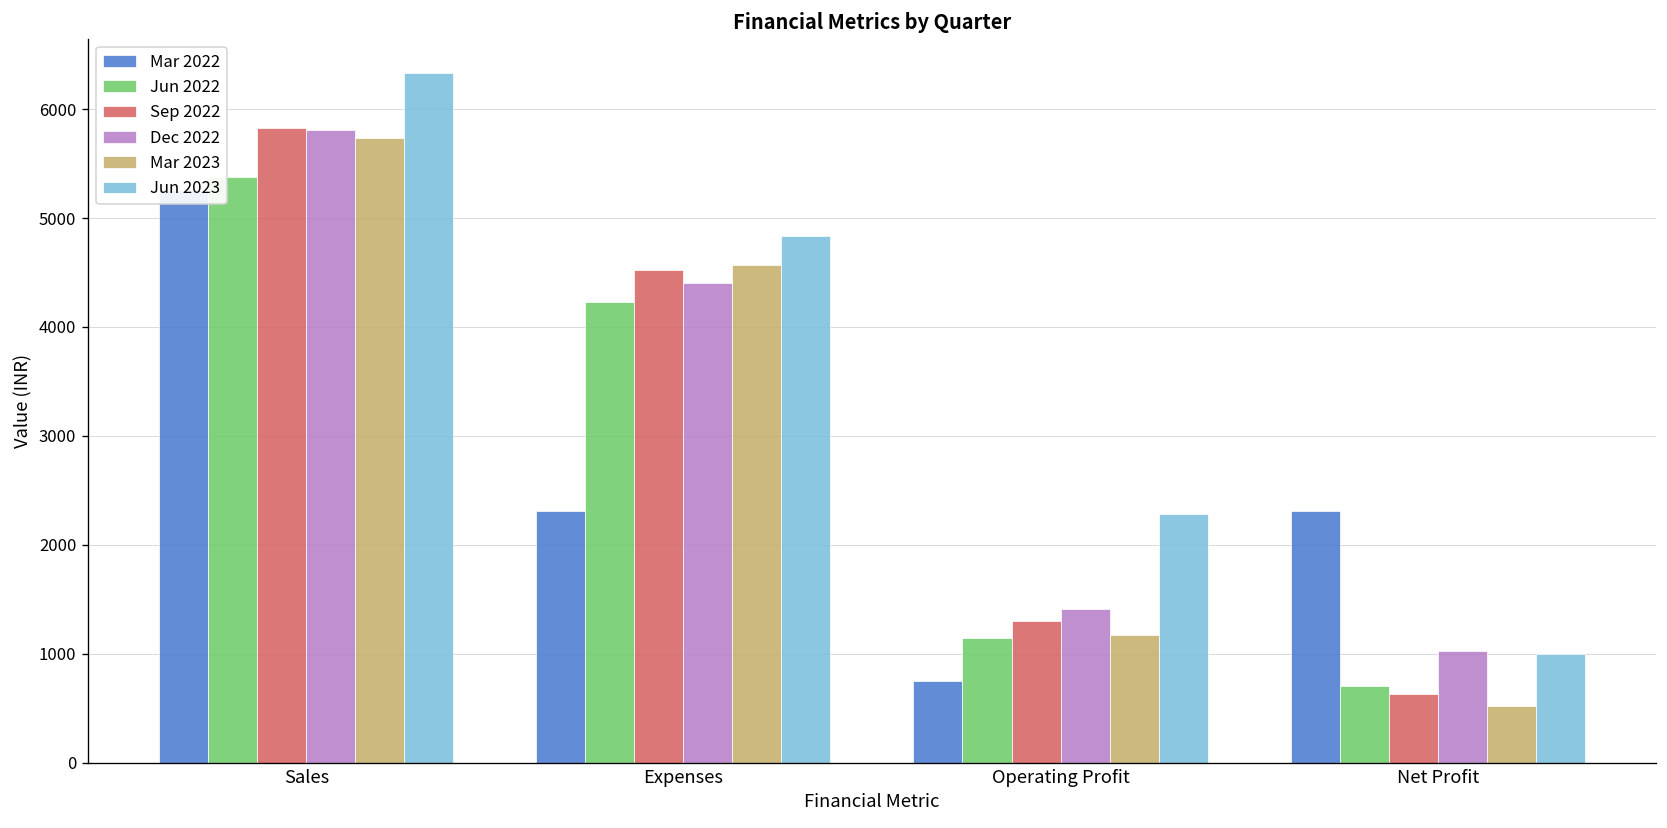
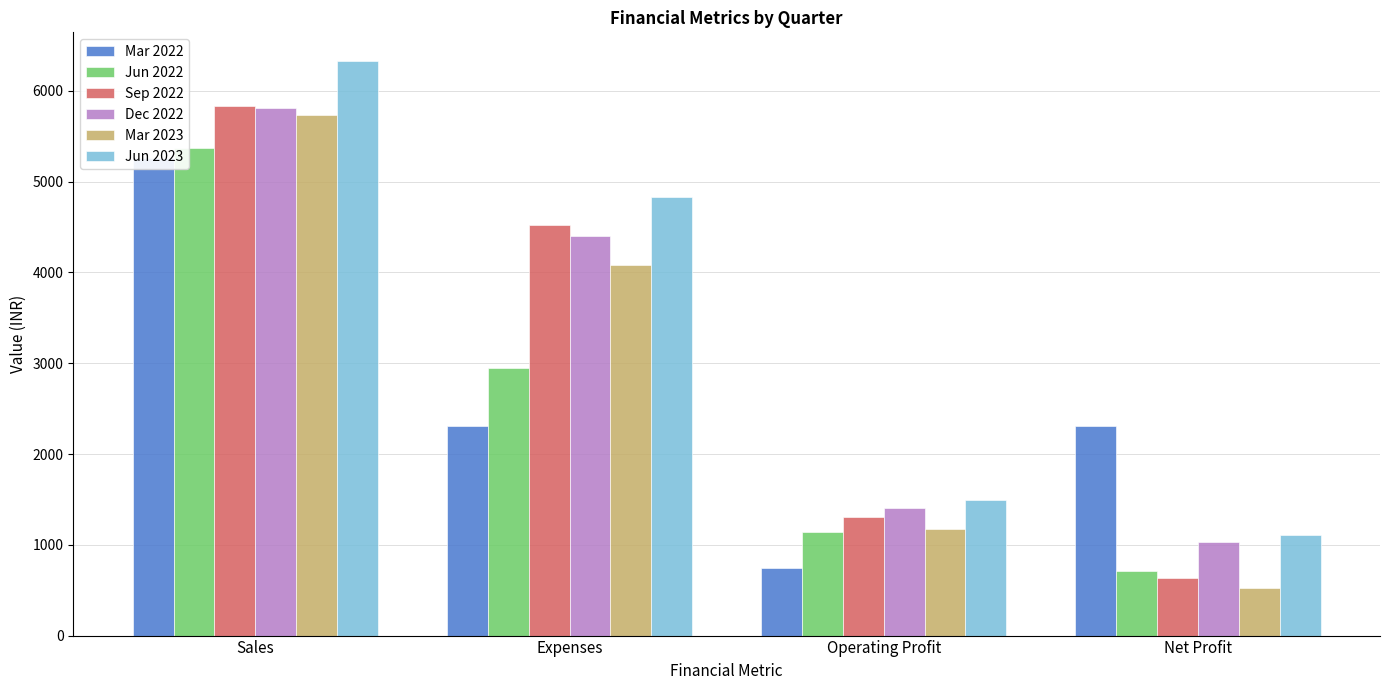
Jun 2022, Expenses: 4200 -> 2900
Mar 2023, Expenses: 4600 -> 4100
Jun 2023, Operating Profit: 2300 -> 1500
Jun 2023, Net Profit: 1000 -> 1100
